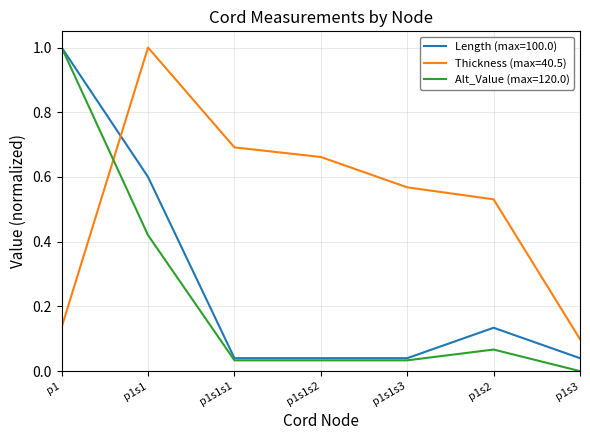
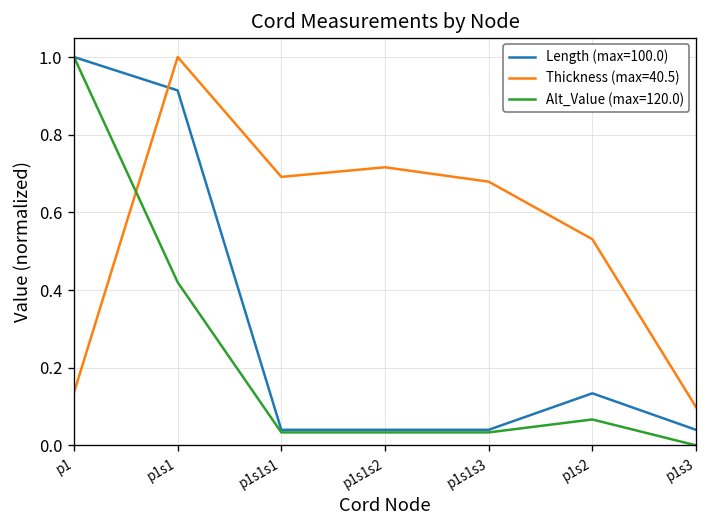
Length (max=100.0), p1s1: 0.60 -> 0.91
Thickness (max=40.5), p1s1s2: 0.66 -> 0.72
Thickness (max=40.5), p1s1s3: 0.57 -> 0.68
